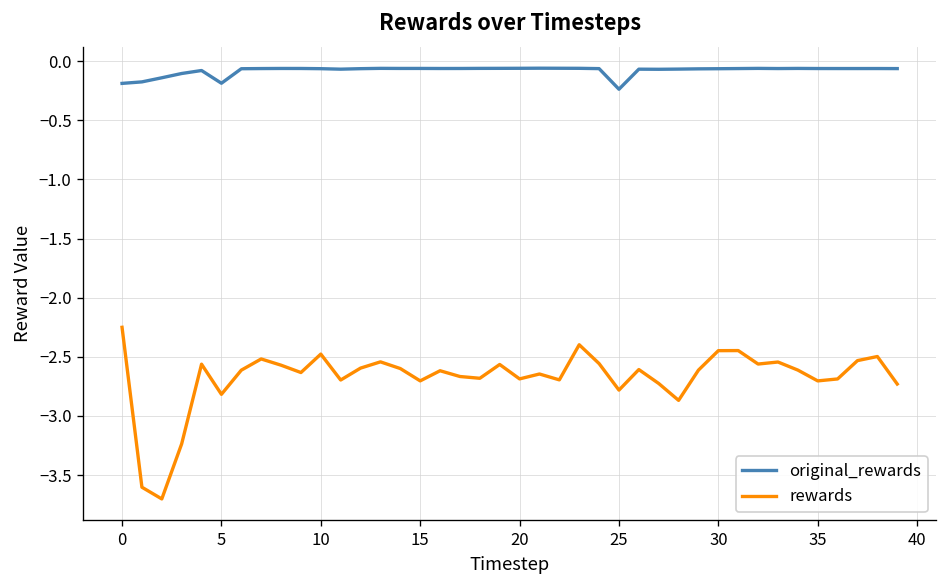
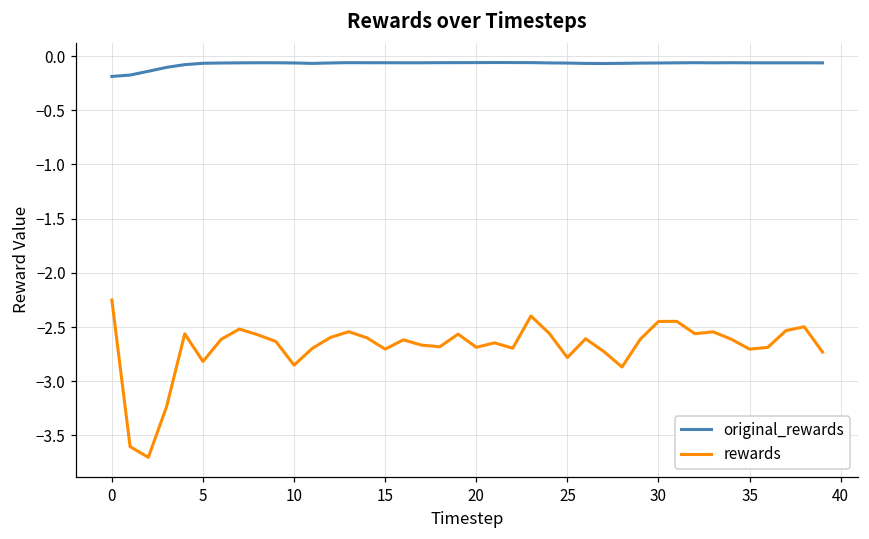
original_rewards, 5: -0.2 -> -0.1
rewards, 10: -2.5 -> -2.9
original_rewards, 25: -0.2 -> -0.1
